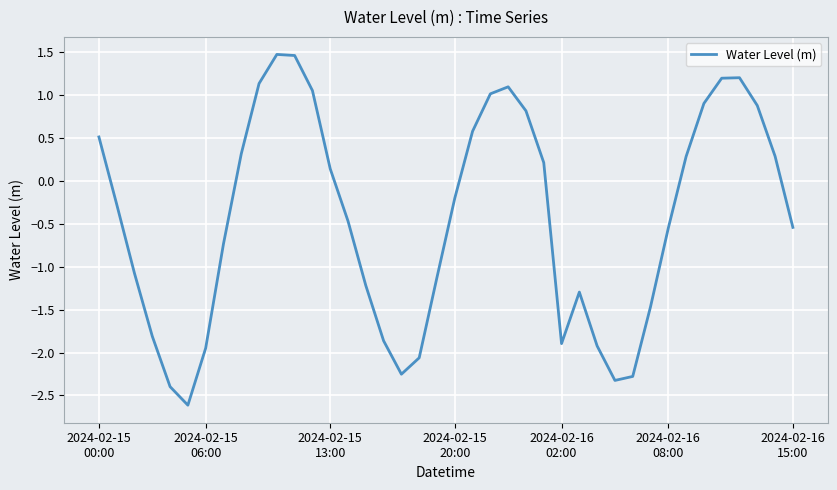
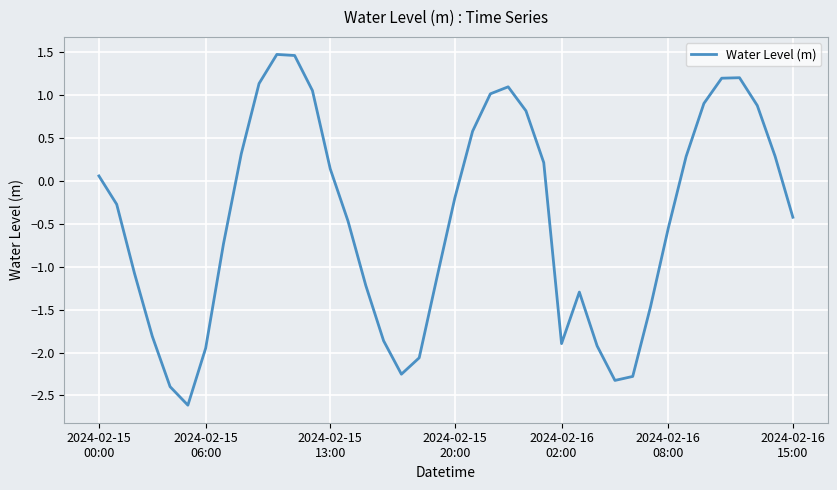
2024-02-15 00:00: 0.5 -> 0.1
2024-02-16 15:00: -0.5 -> -0.4
